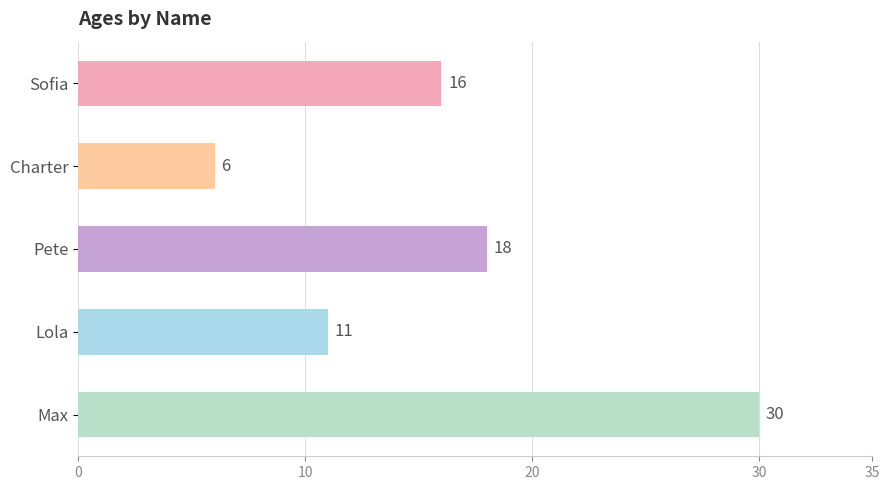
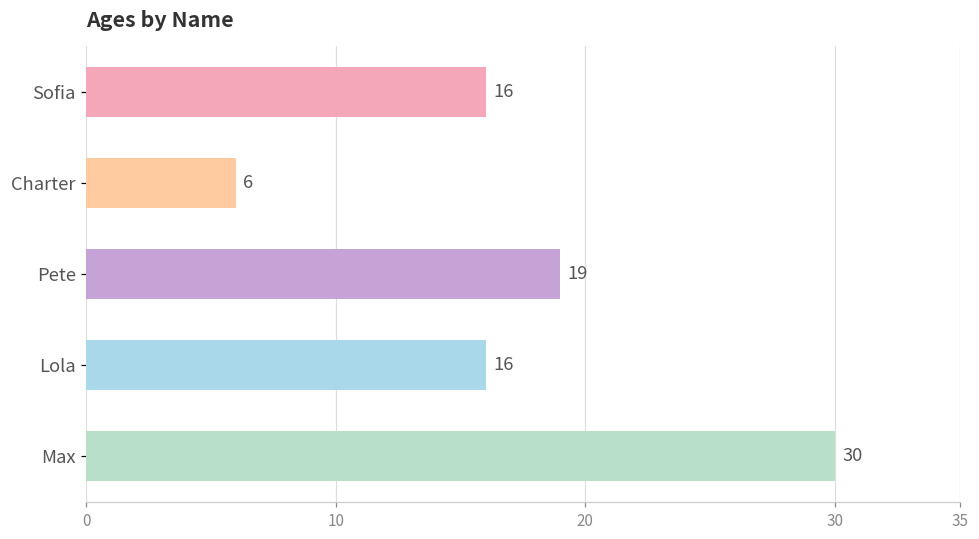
Pete: 18 -> 19
Lola: 11 -> 16
